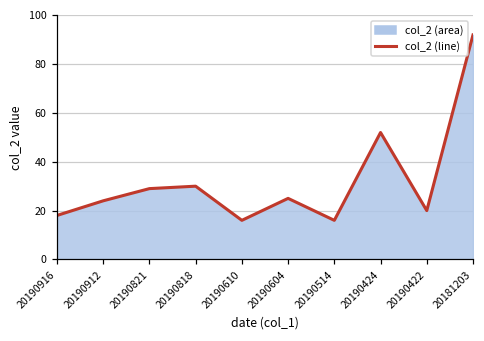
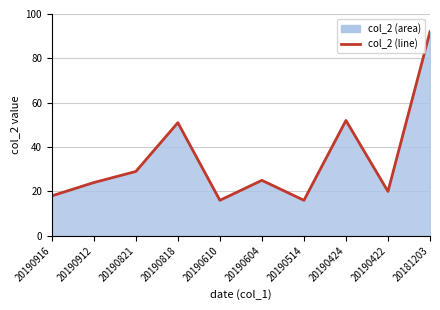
20190818: 30 -> 51
